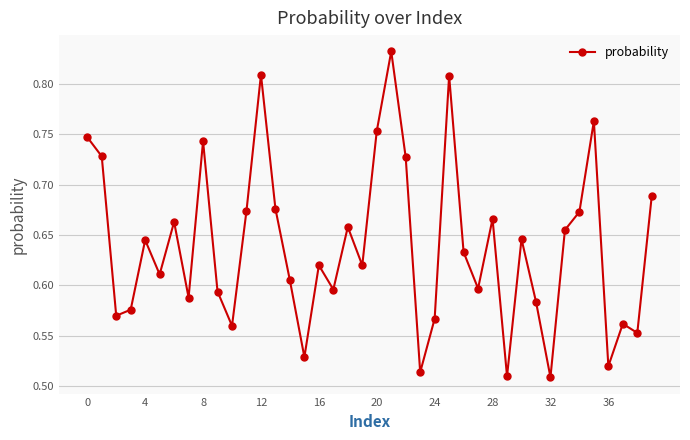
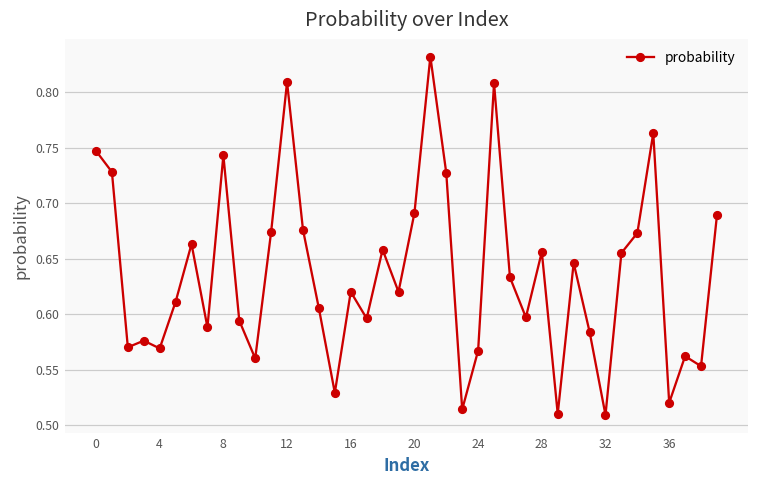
4: 0.645 -> 0.569
20: 0.753 -> 0.691
28: 0.666 -> 0.656
